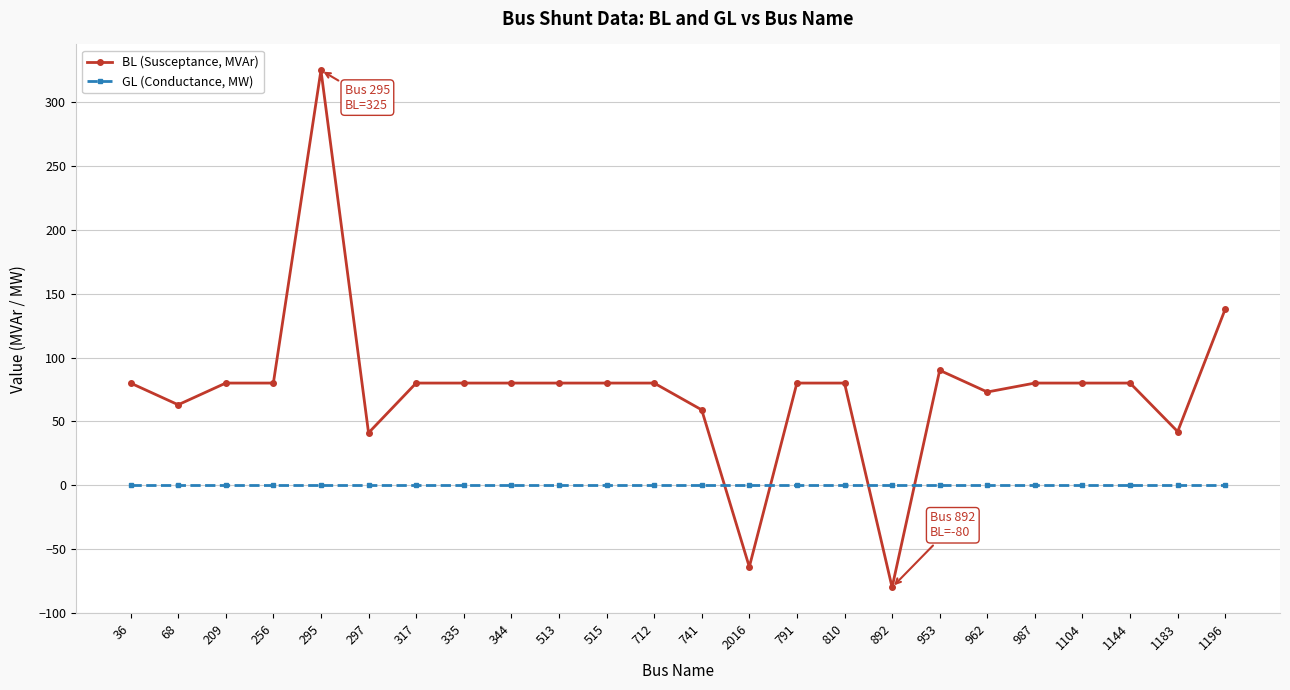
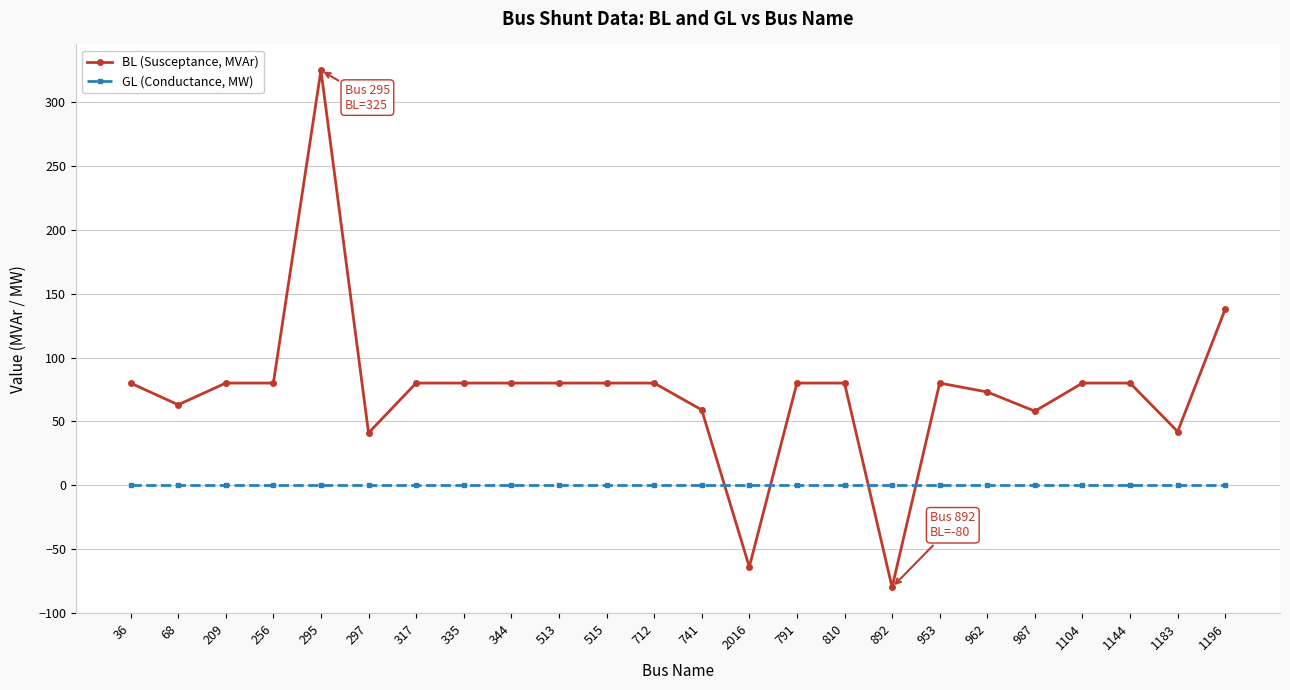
BL (Susceptance, MVAr), 953: 90 -> 80
BL (Susceptance, MVAr), 987: 80 -> 58
